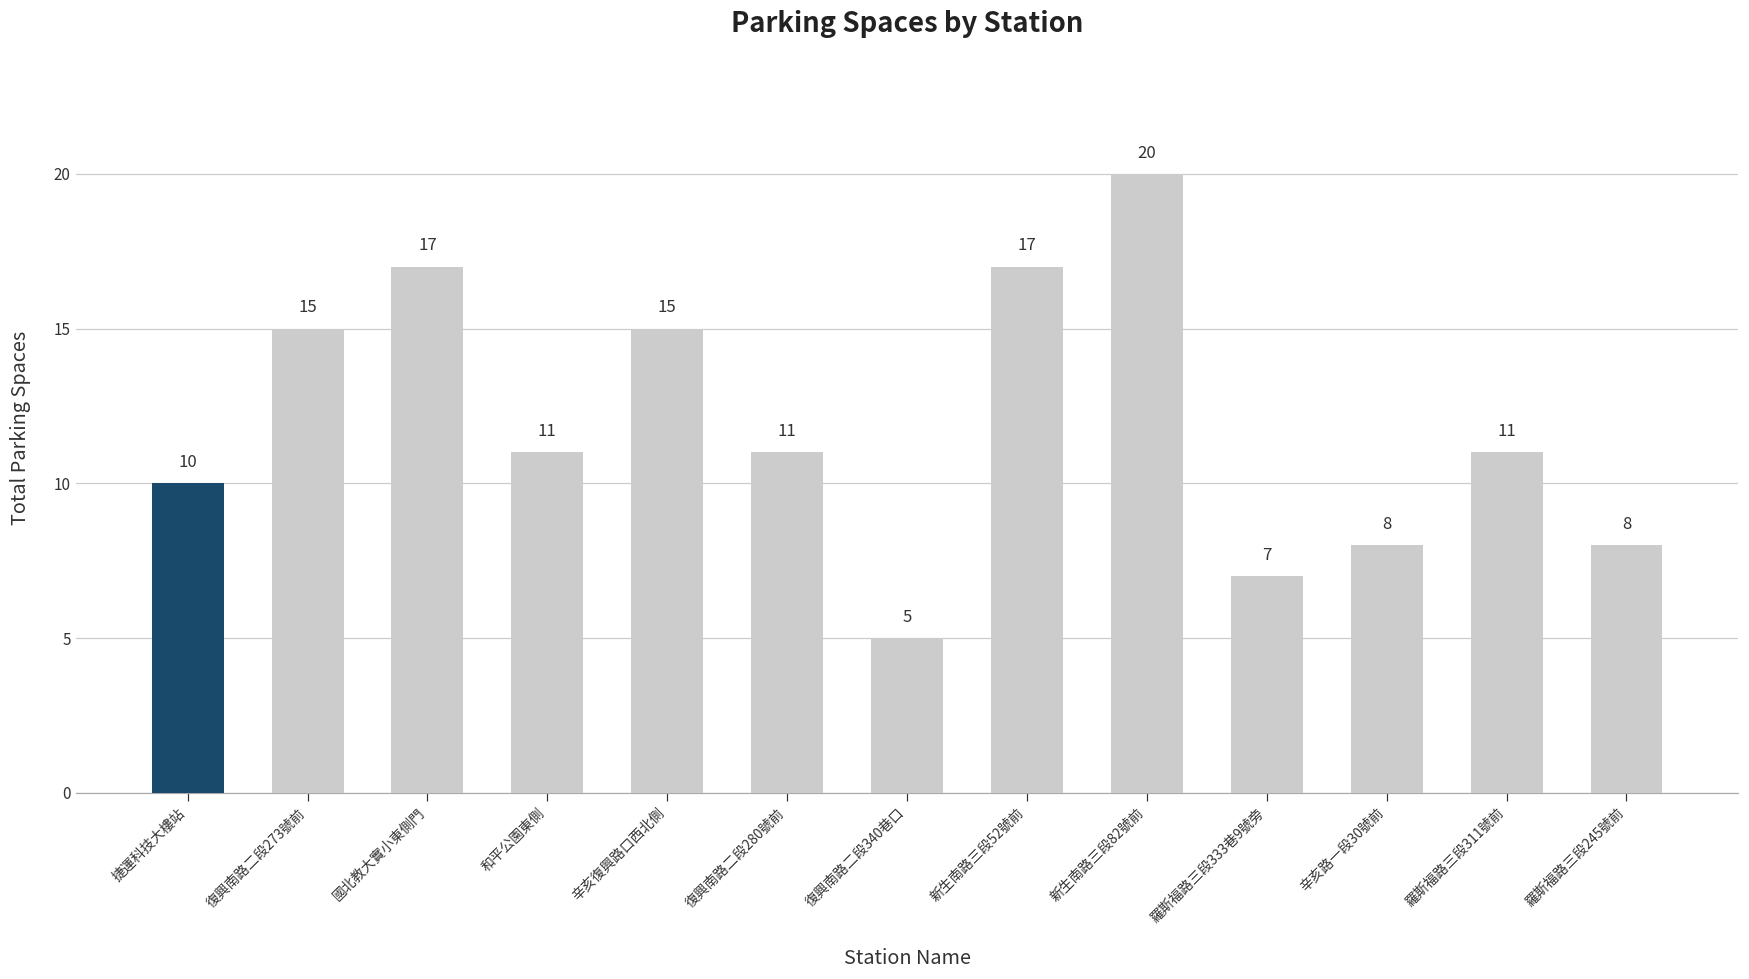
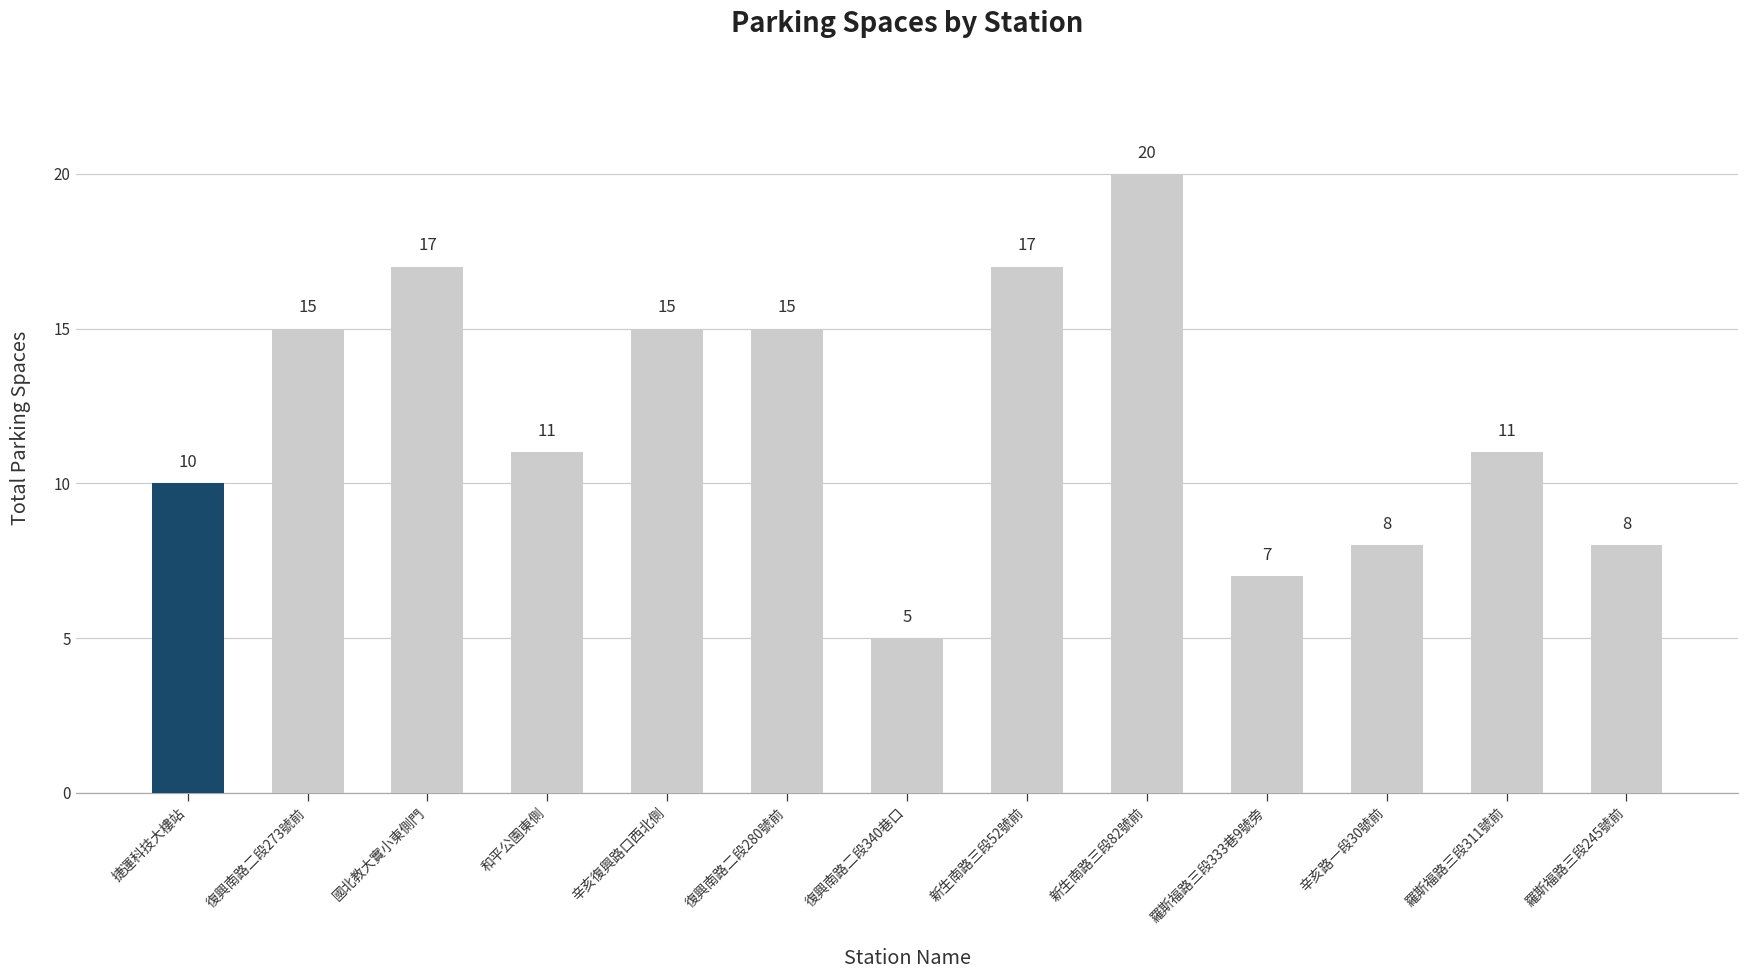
復興南路二段280號前: 11 -> 15
